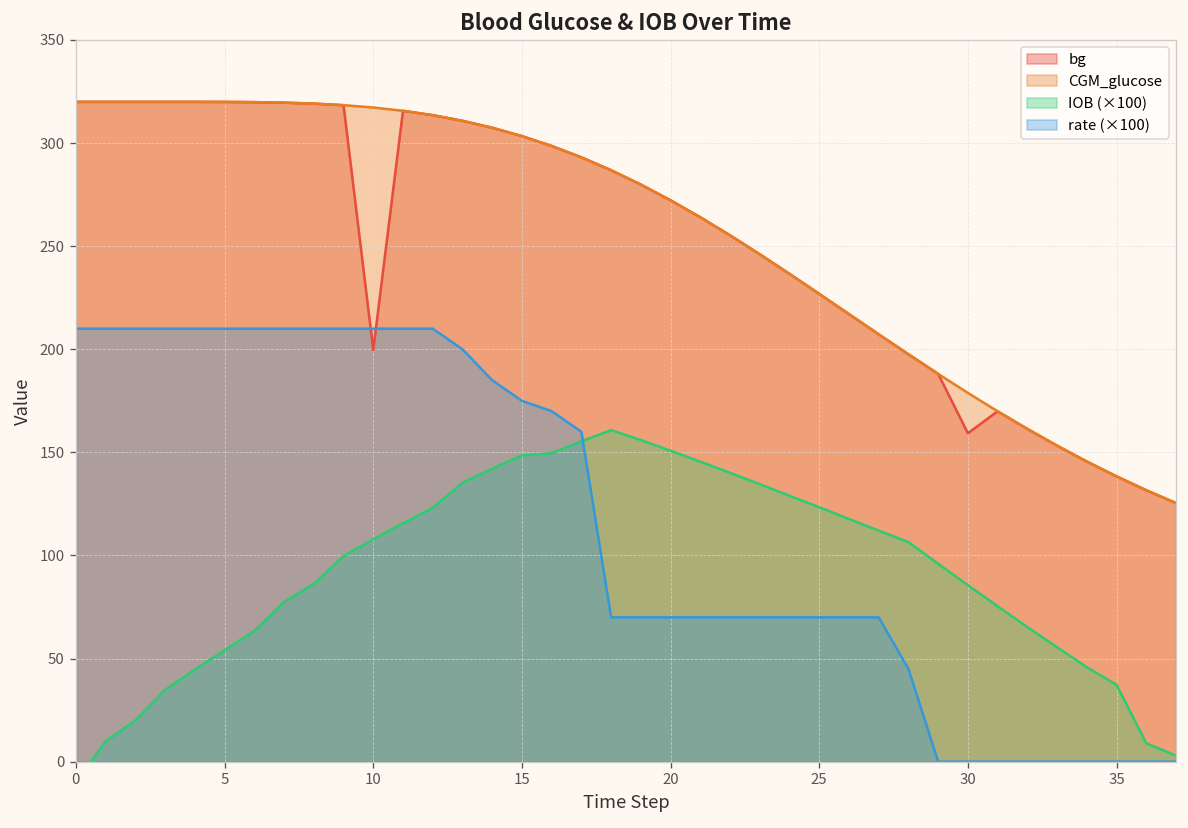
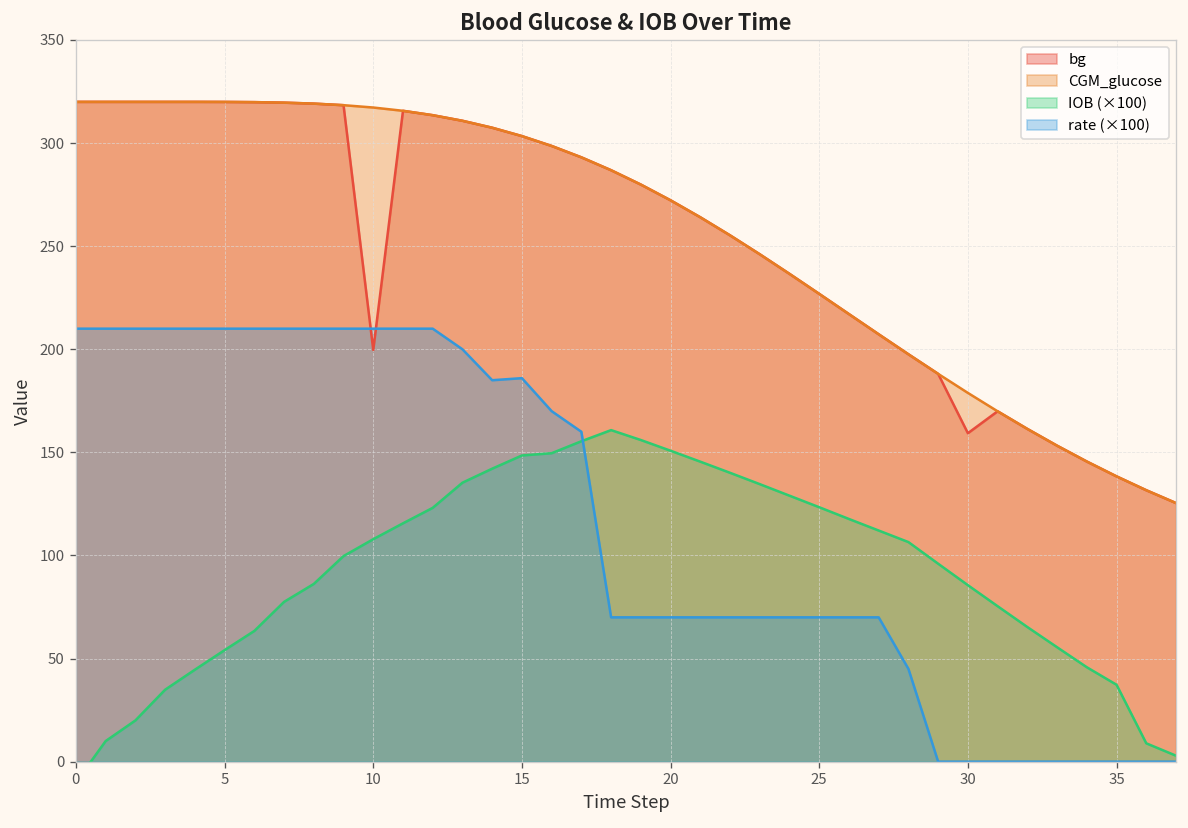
rate (×100), 15: 175 -> 186
